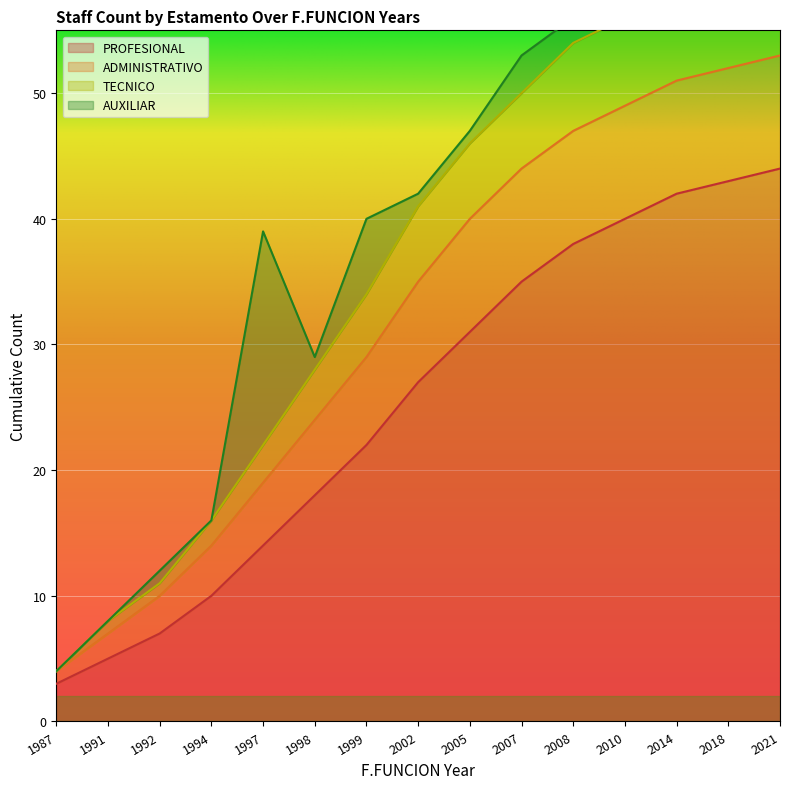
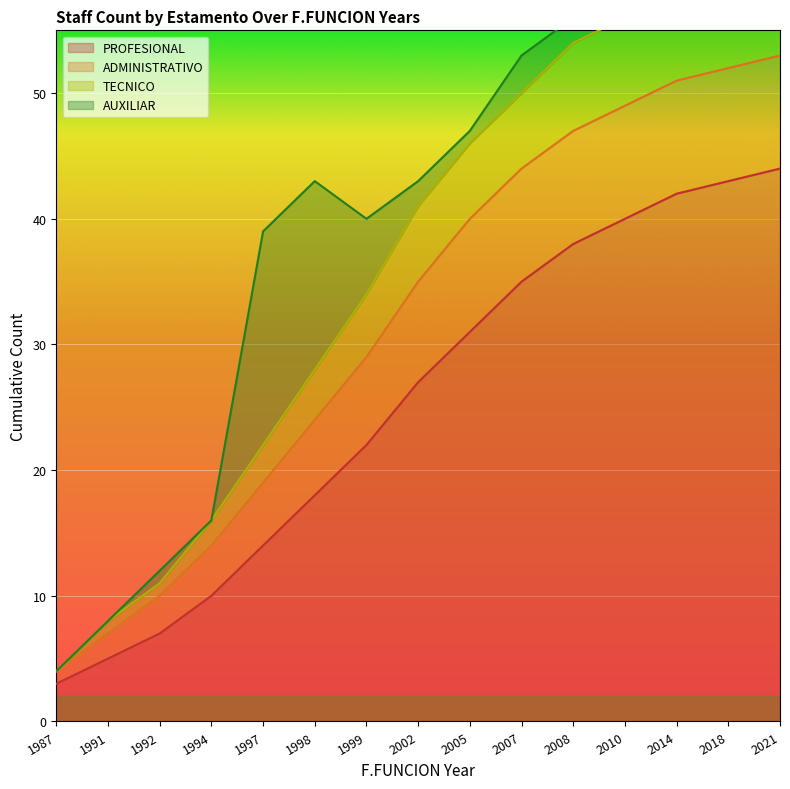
AUXILIAR, 1998: 1 -> 15
AUXILIAR, 2002: 1 -> 2
